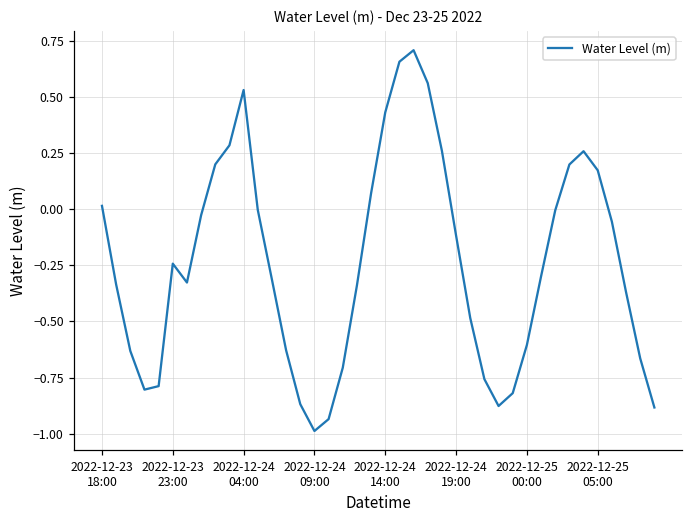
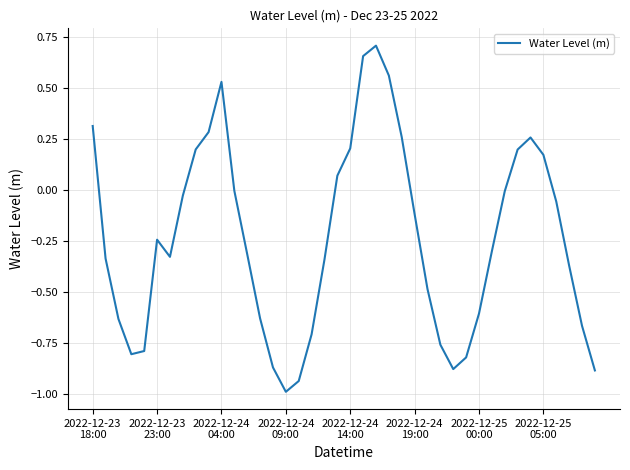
2022-12-23 18:00: 0.01 -> 0.31
2022-12-24 14:00: 0.43 -> 0.20
